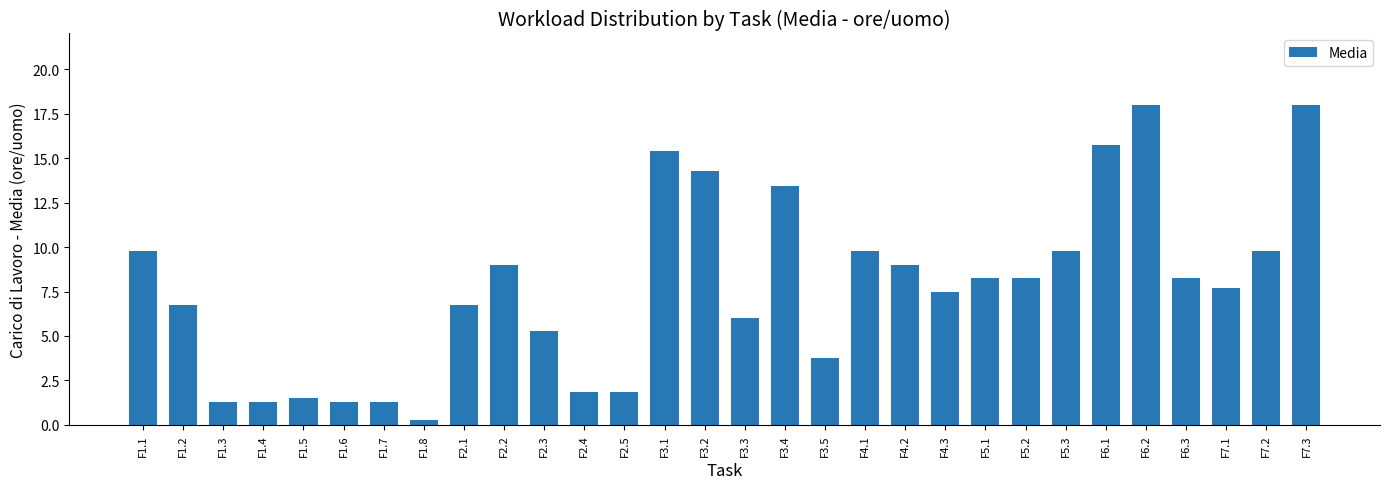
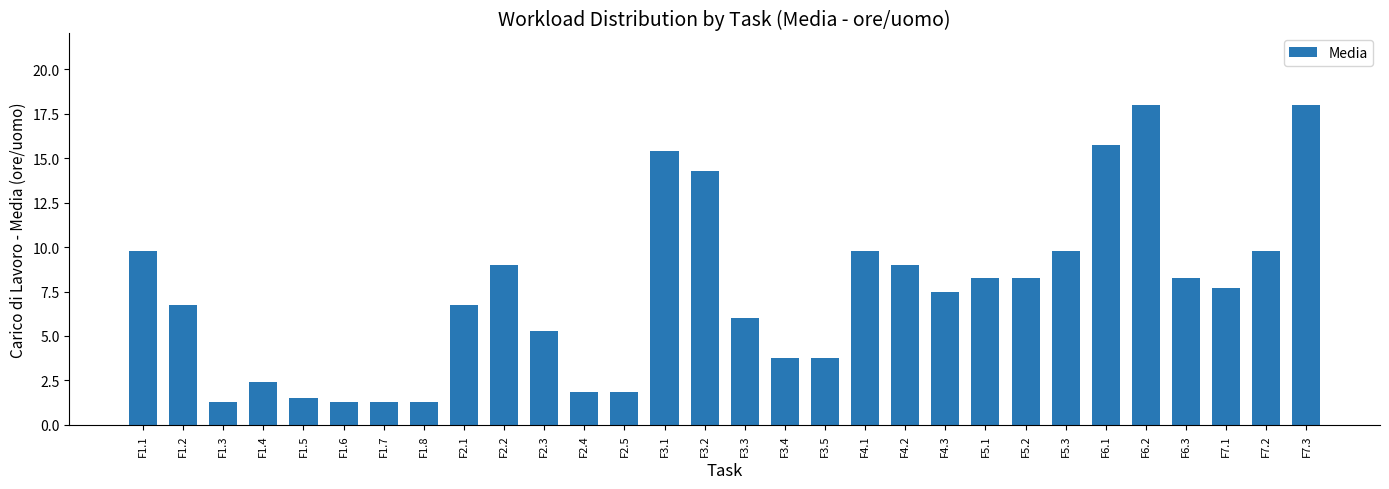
F1.4: 1.3 -> 2.4
F1.8: 0.3 -> 1.3
F3.4: 13.4 -> 3.8
